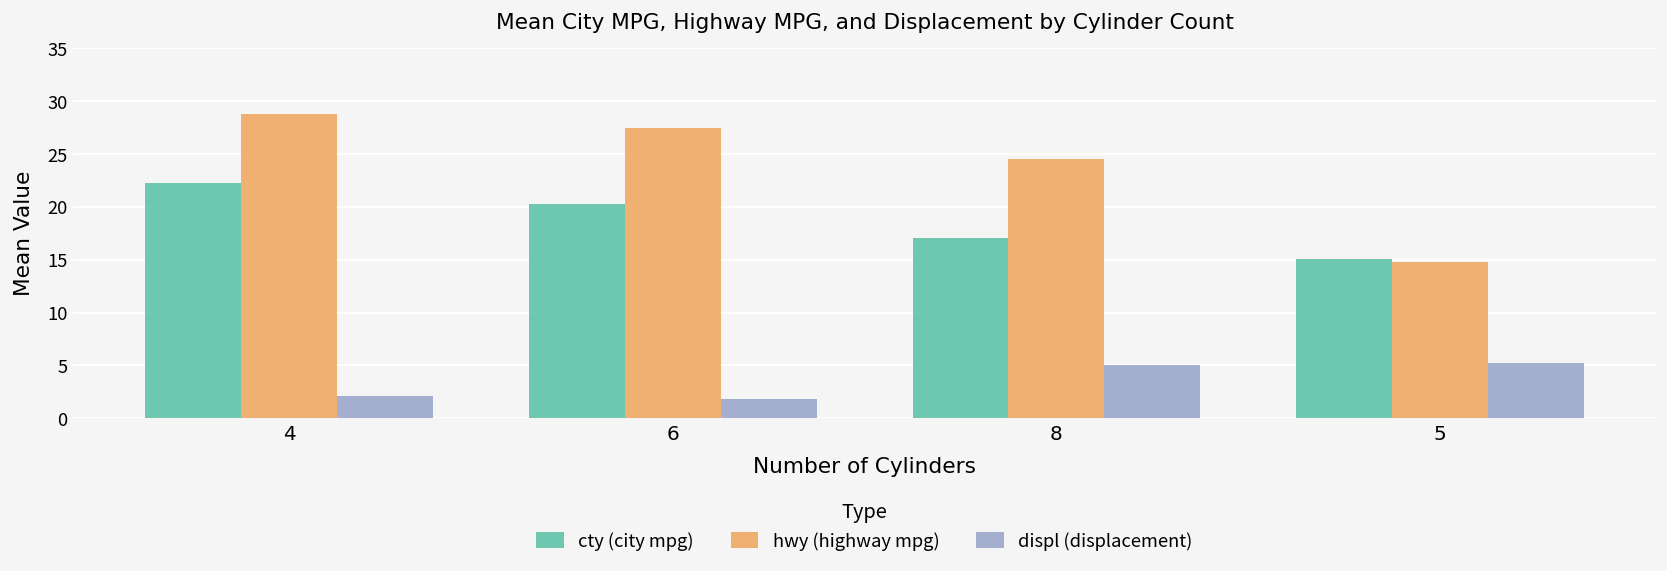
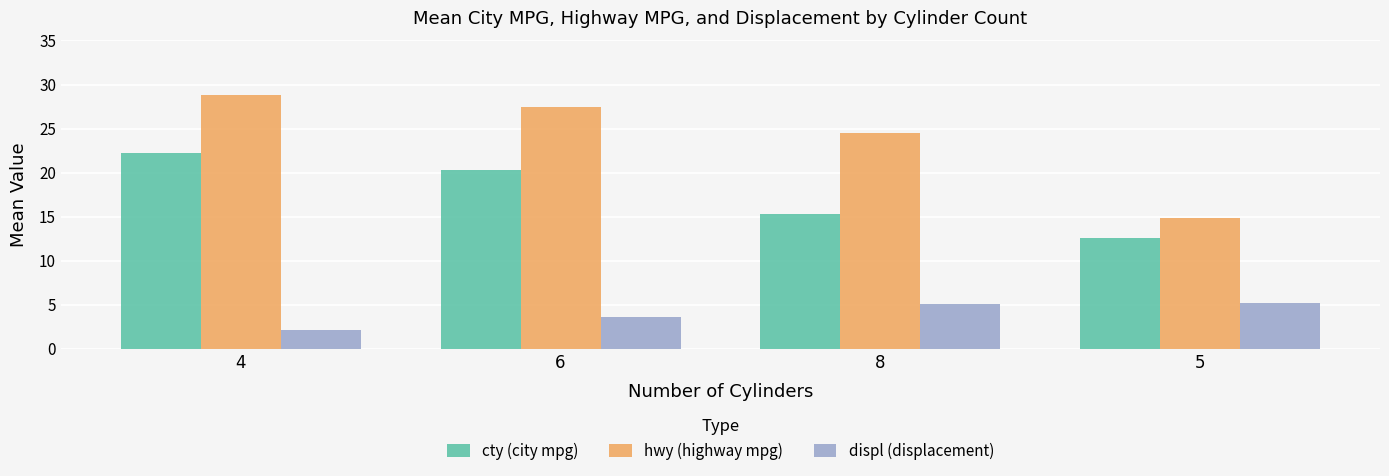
displ (displacement), 6: 2 -> 4
cty (city mpg), 8: 17 -> 15
cty (city mpg), 5: 15 -> 13
